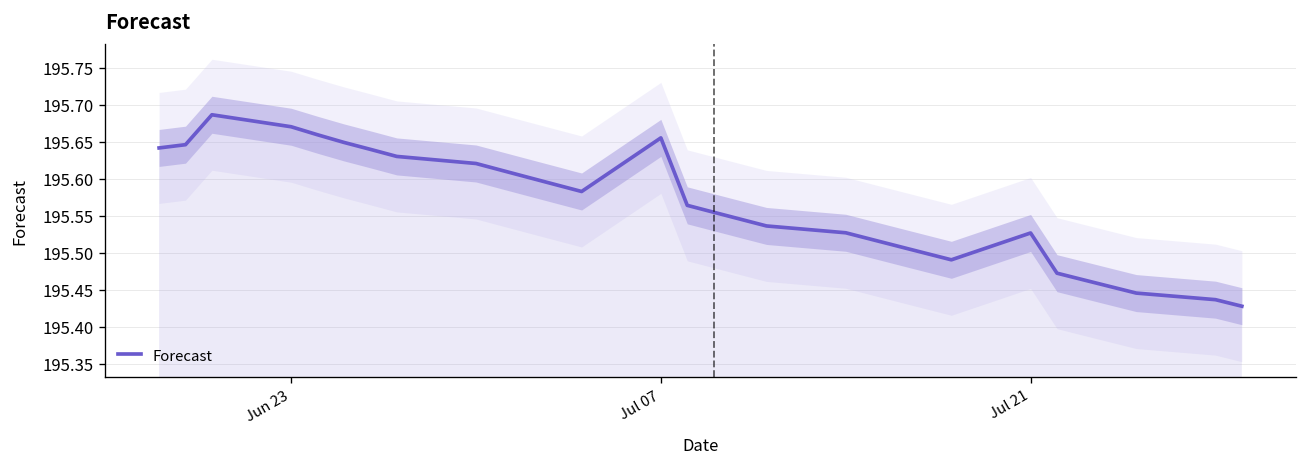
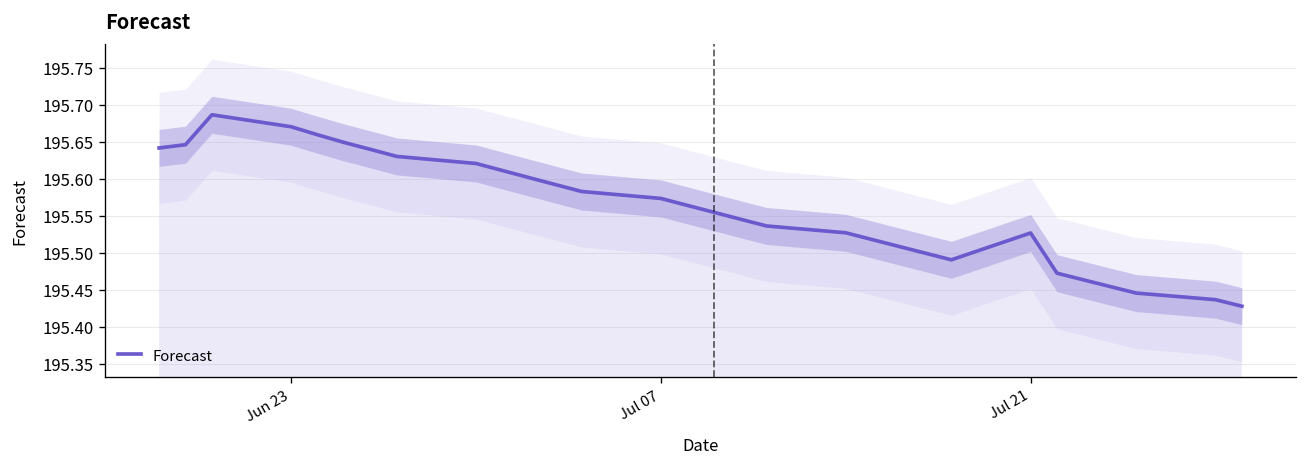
Forecast, Jul 07: 195.65 -> 195.57
